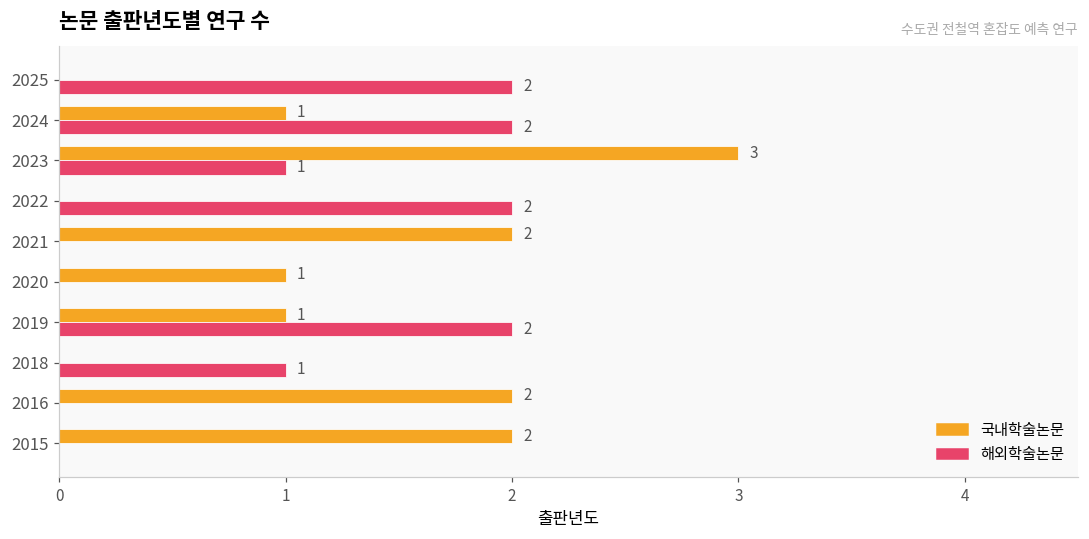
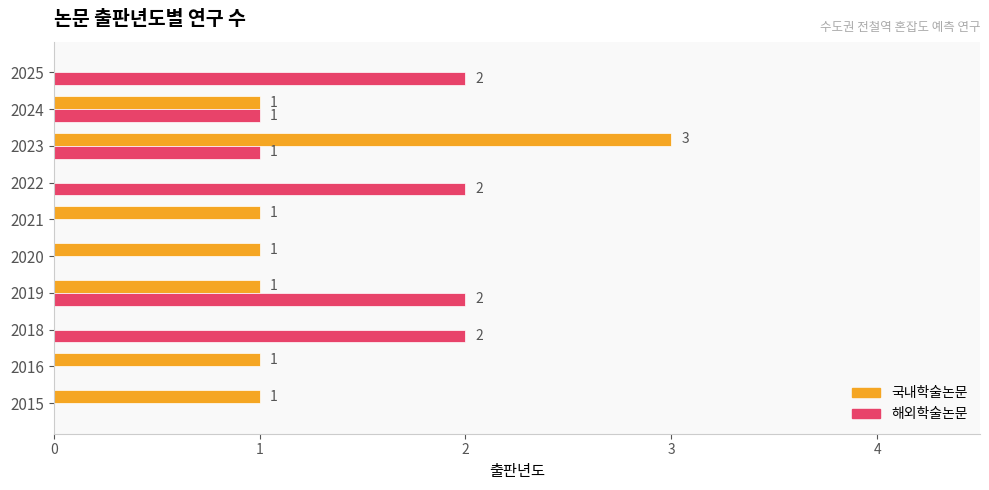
해외학술논문, 2024: 2 -> 1
국내학술논문, 2021: 2 -> 1
해외학술논문, 2018: 1 -> 2
국내학술논문, 2016: 2 -> 1
국내학술논문, 2015: 2 -> 1
